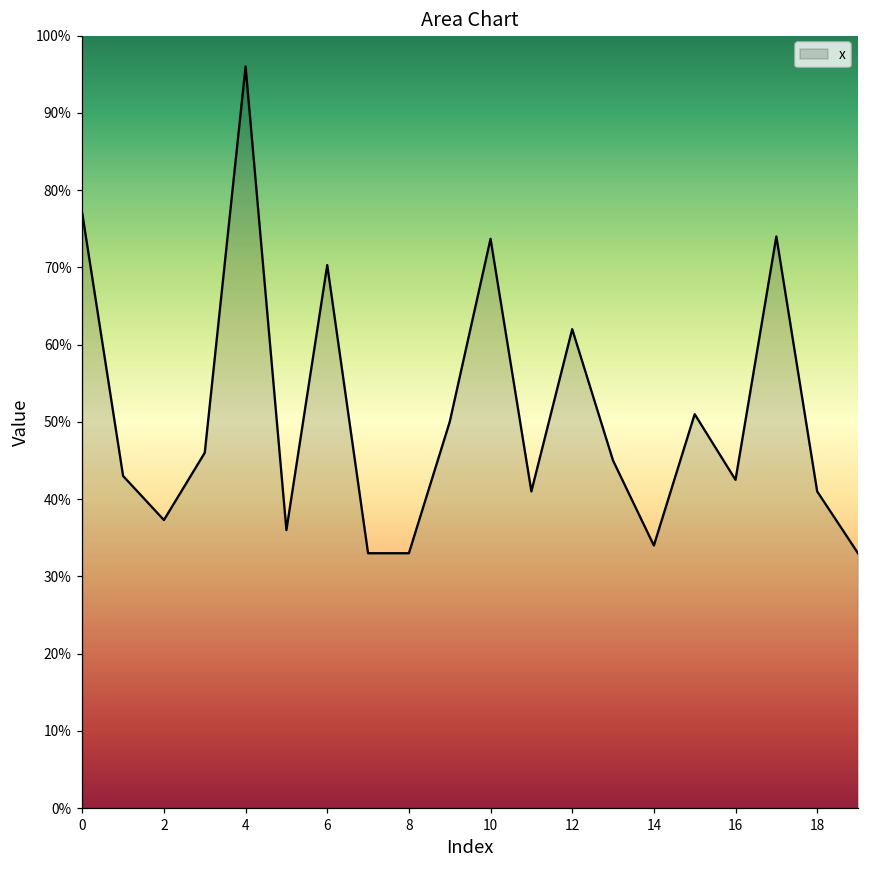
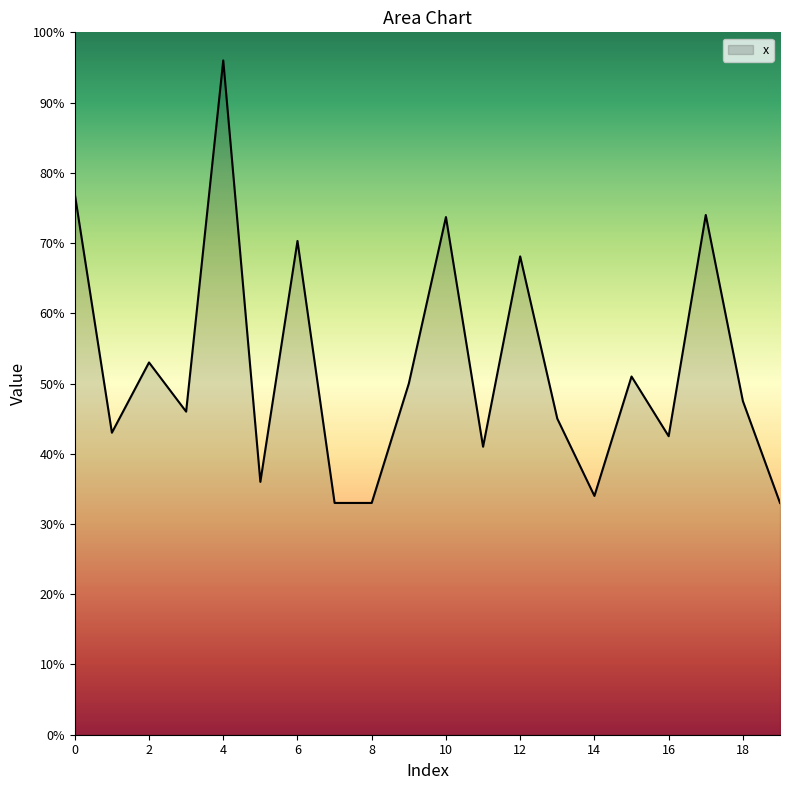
2: 37% -> 53%
12: 62% -> 68%
18: 41% -> 48%
